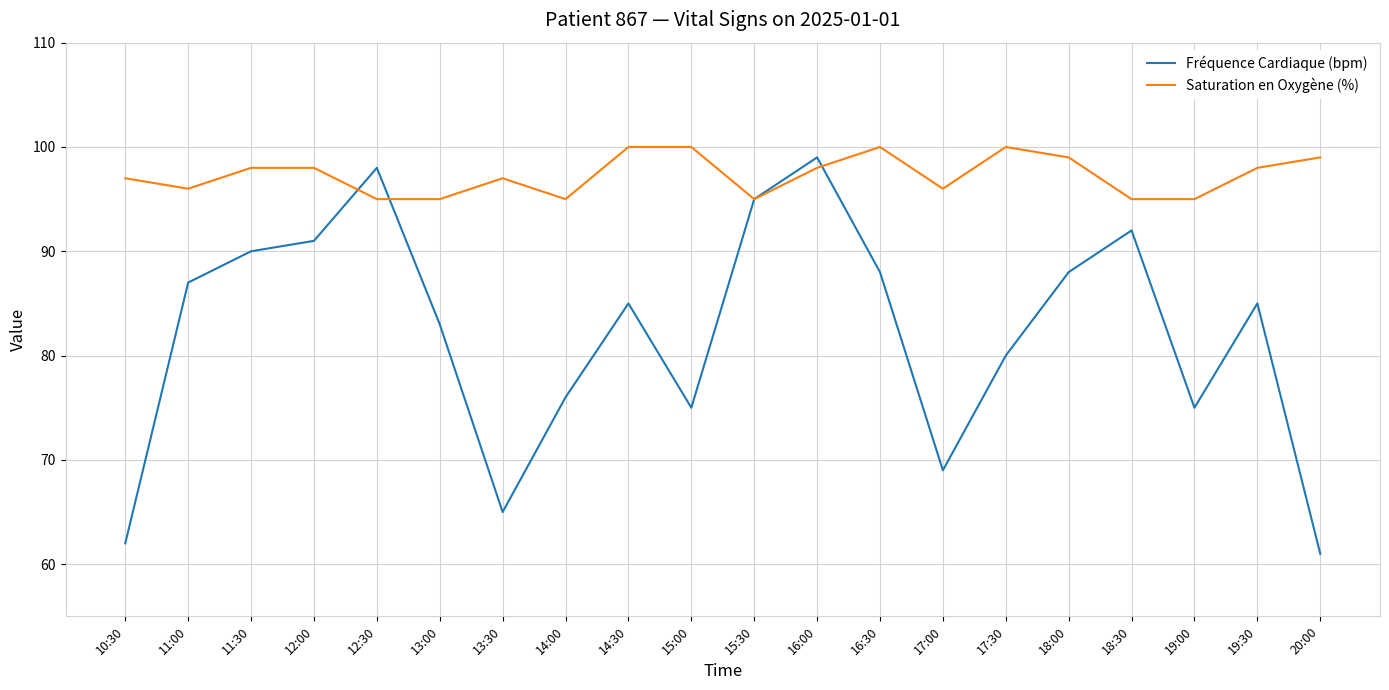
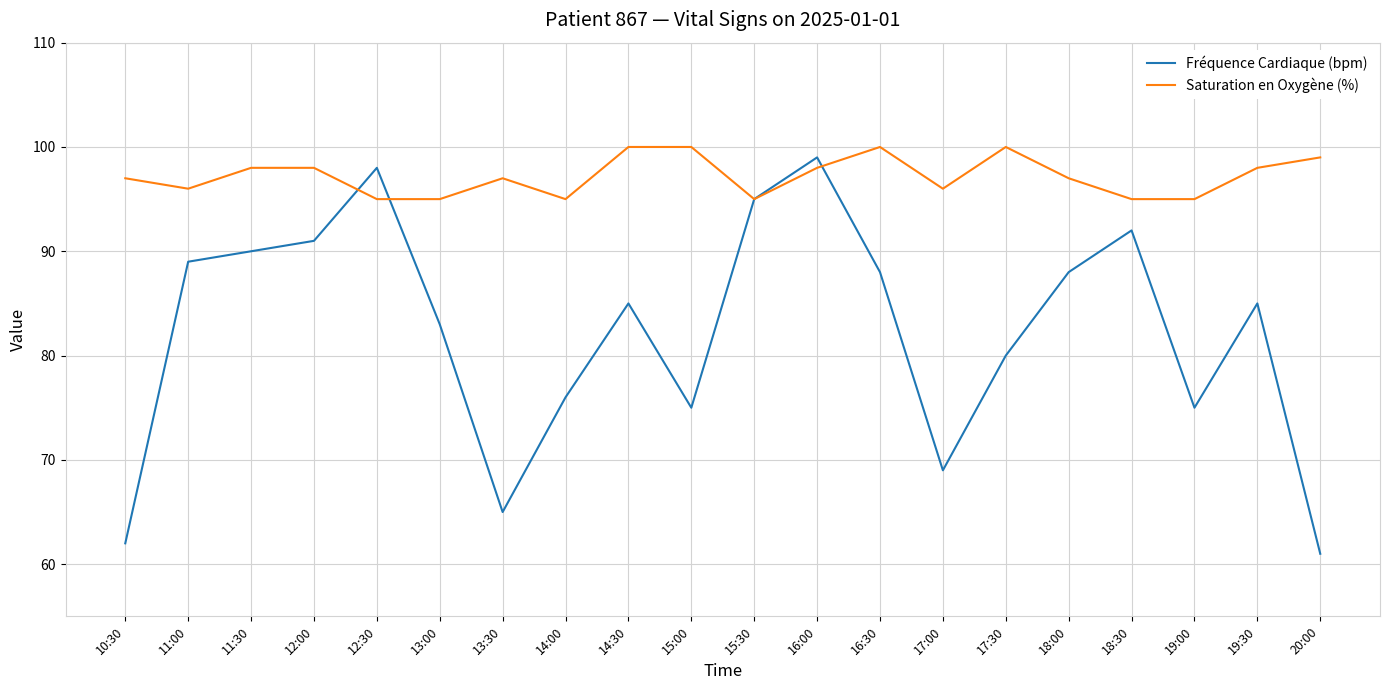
Fréquence Cardiaque (bpm), 11:00: 87 -> 89
Saturation en Oxygène (%), 18:00: 99 -> 97
